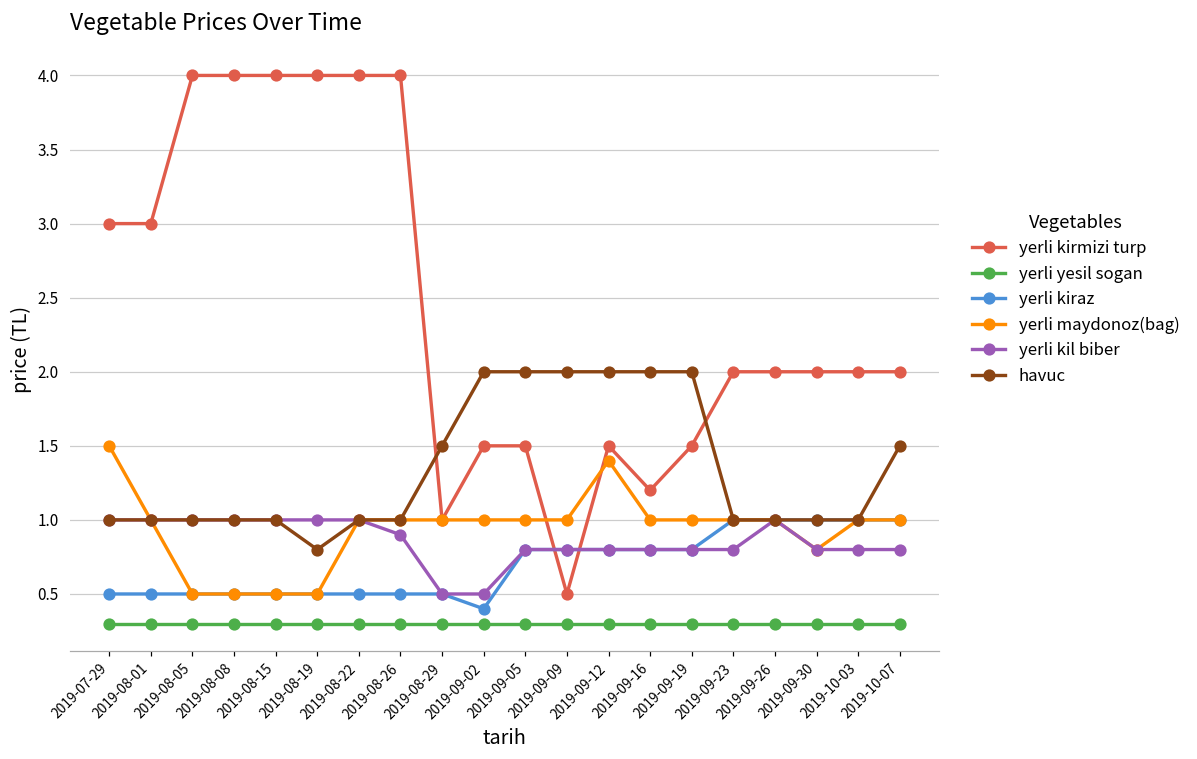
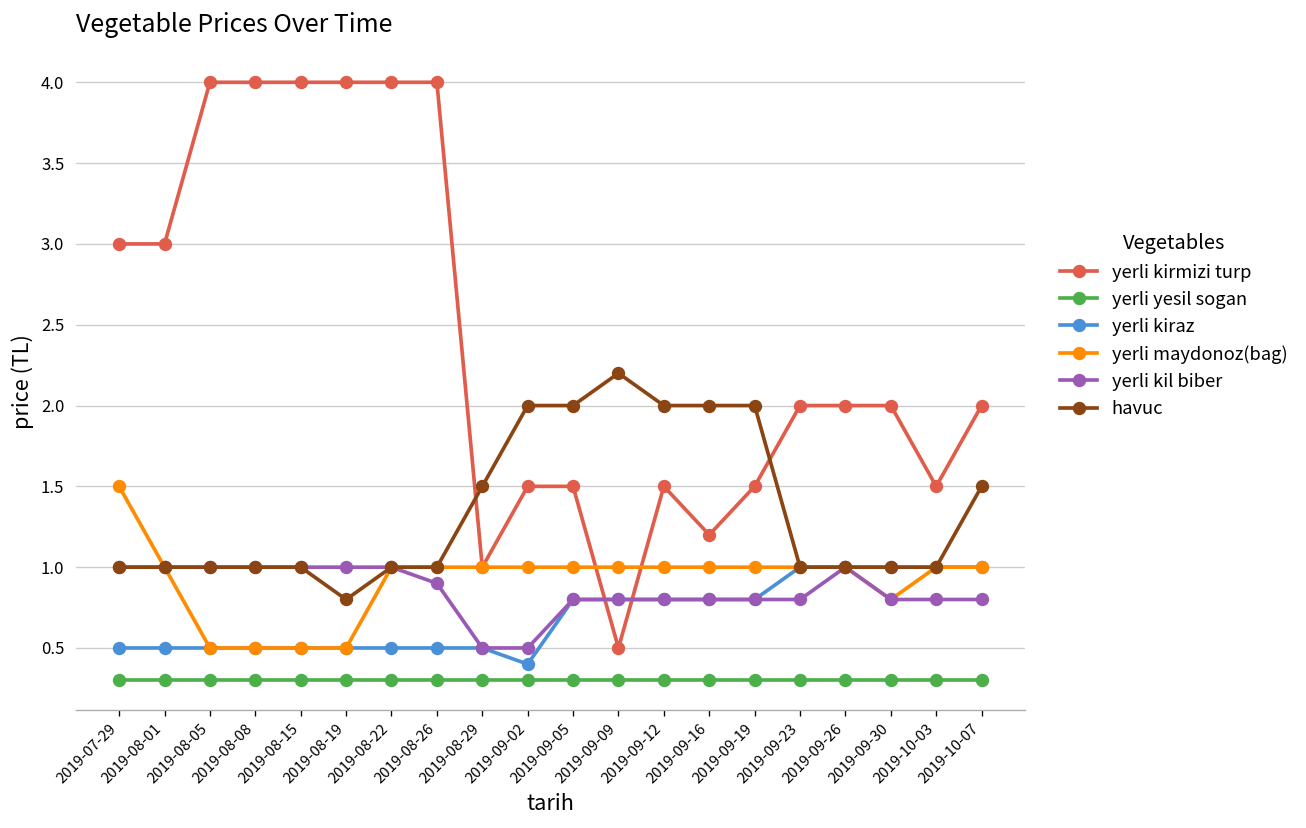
havuc, 2019-09-09: 2.0 -> 2.2
yerli maydonoz(bag), 2019-09-12: 1.4 -> 1.0
yerli kirmizi turp, 2019-10-03: 2.0 -> 1.5
